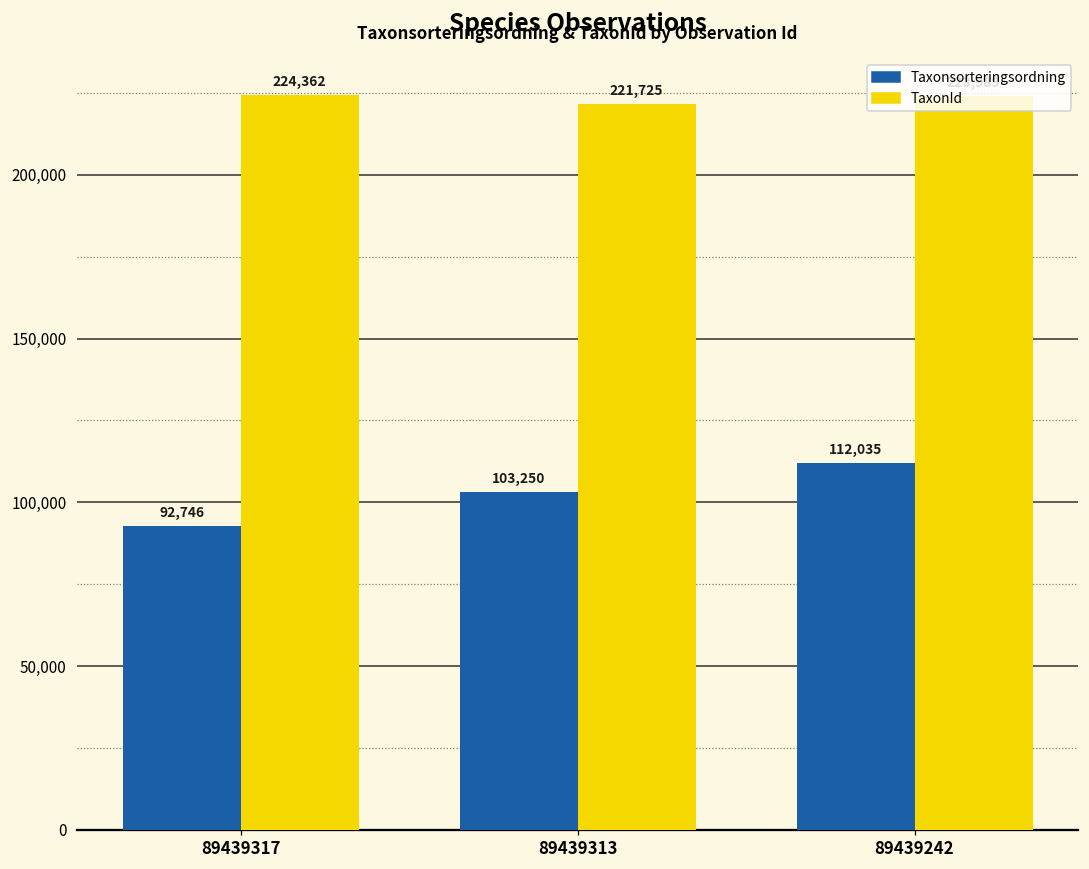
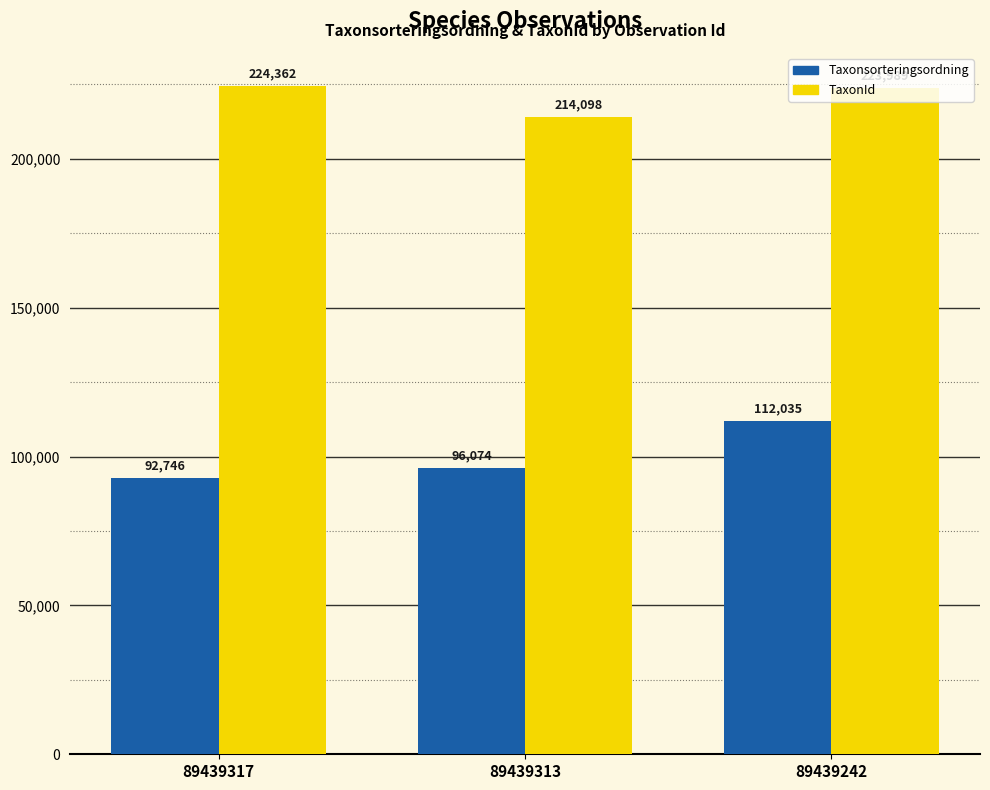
Taxonsorteringsordning, 89439313: 103,250 -> 96,074
TaxonId, 89439313: 221,725 -> 214,098
